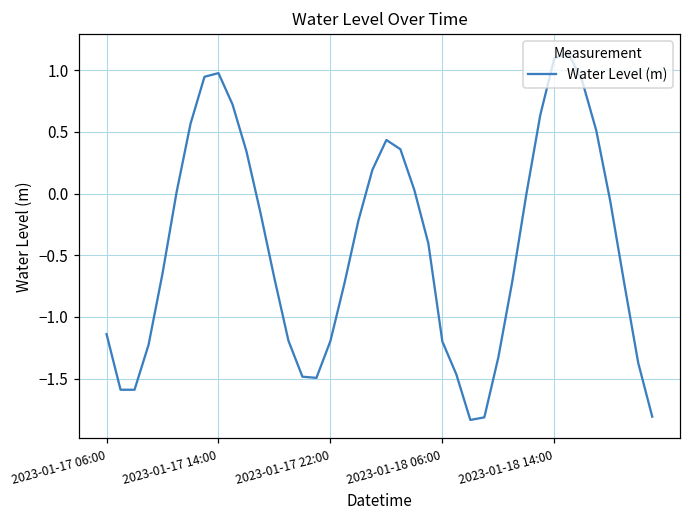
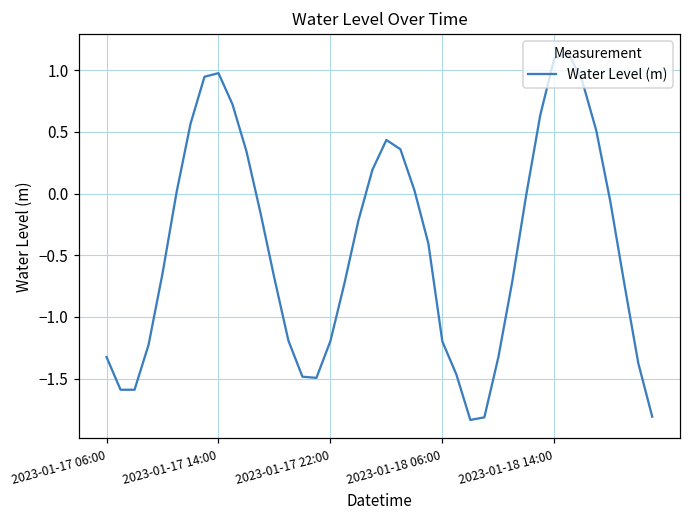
2023-01-17 06:00: -1.14 -> -1.32
